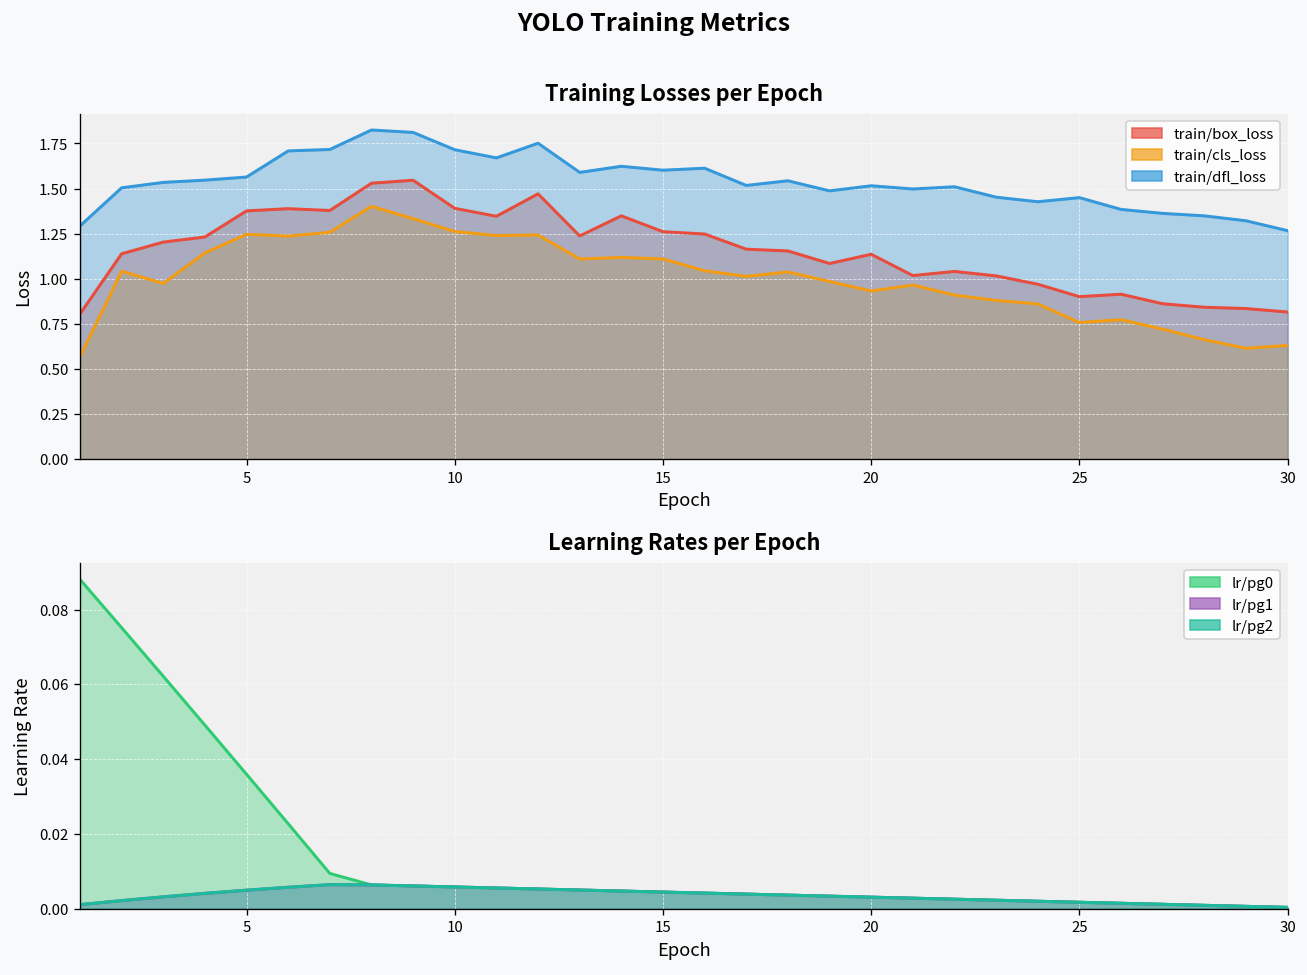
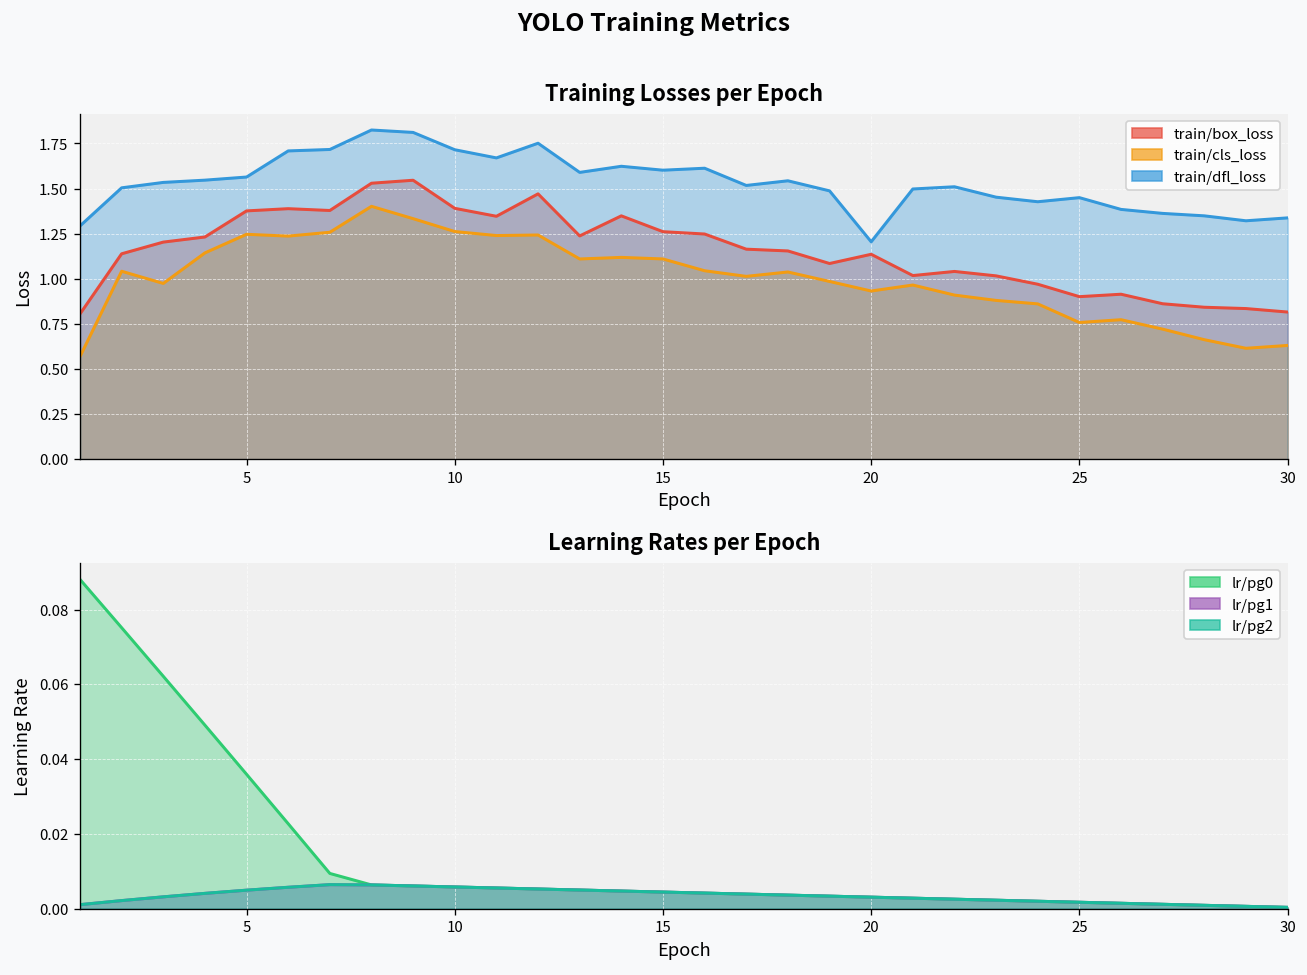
Training Losses per Epoch, train/dfl_loss, 20: 1.52 -> 1.21
Training Losses per Epoch, train/dfl_loss, 30: 1.27 -> 1.34
